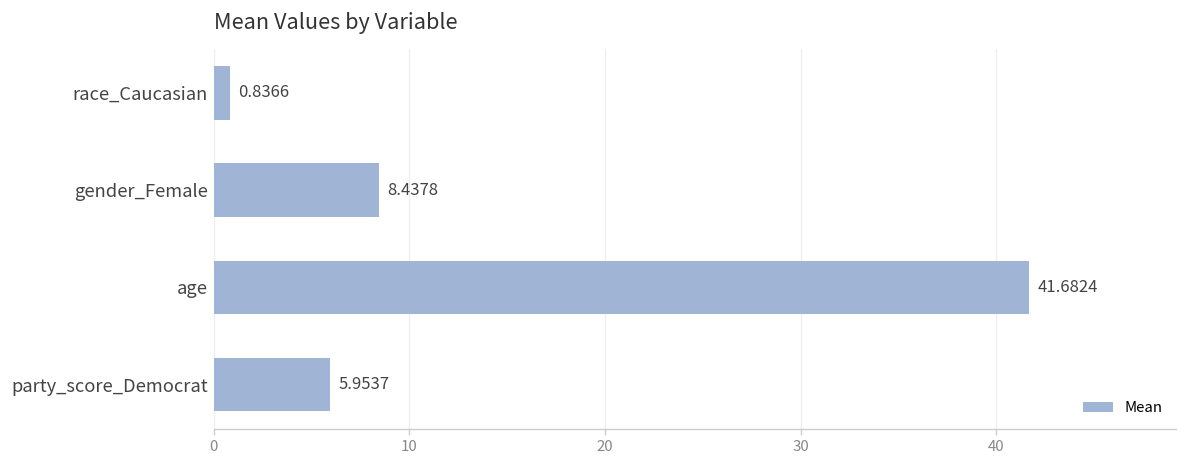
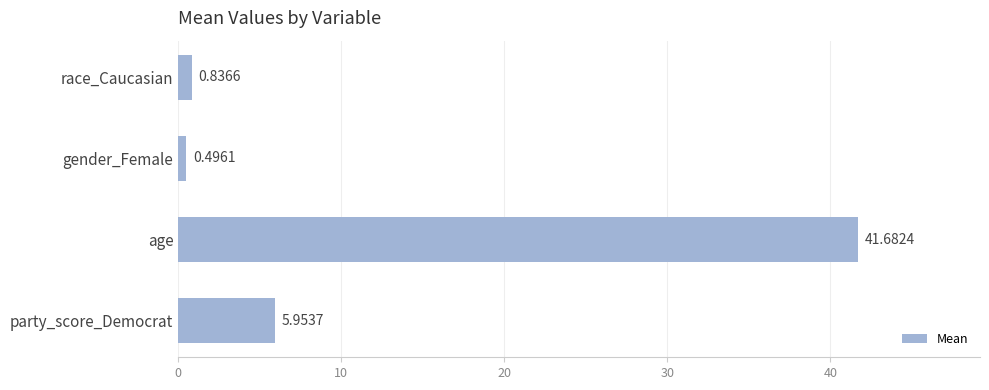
gender_Female: 8.4378 -> 0.4961
